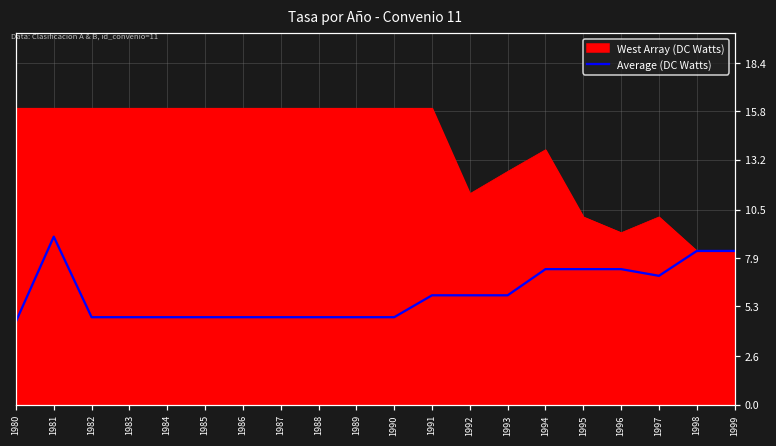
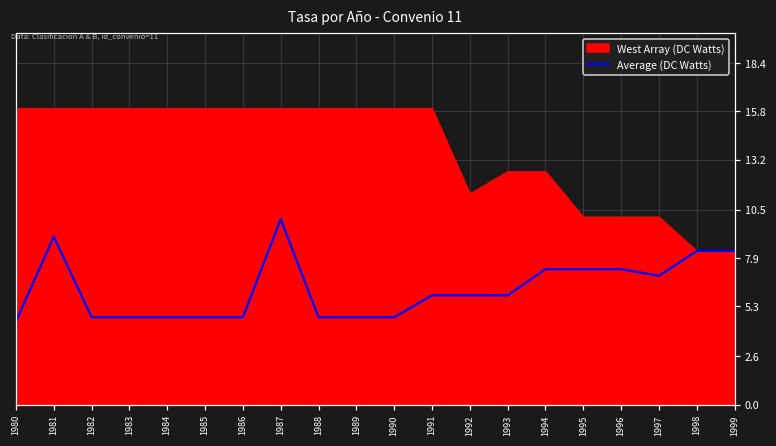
Average (DC Watts), 1987: 4.7 -> 10.0
West Array (DC Watts), 1994: 13.7 -> 12.6
West Array (DC Watts), 1996: 9.3 -> 10.1
